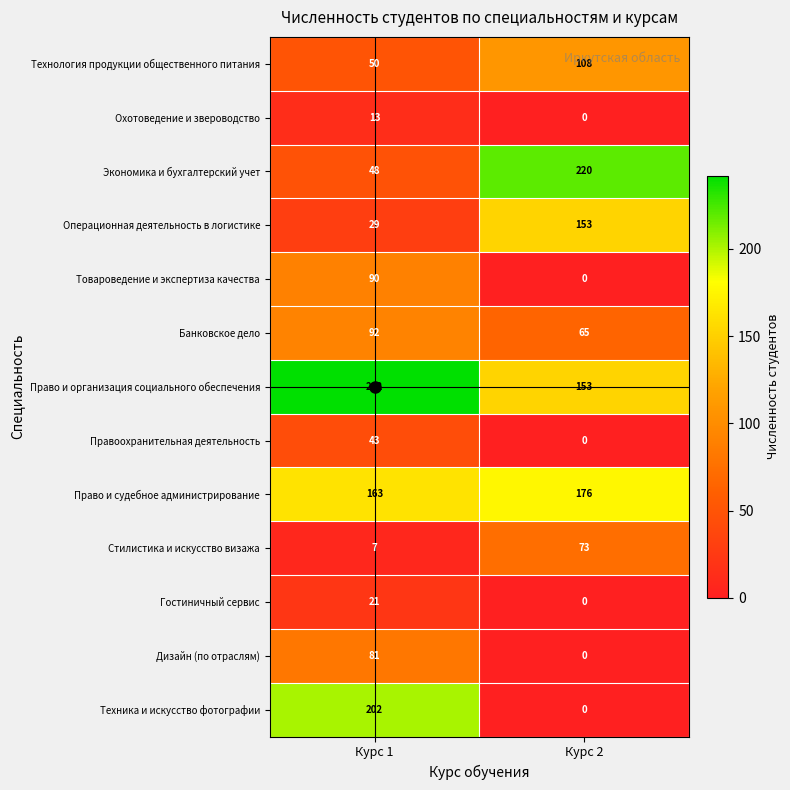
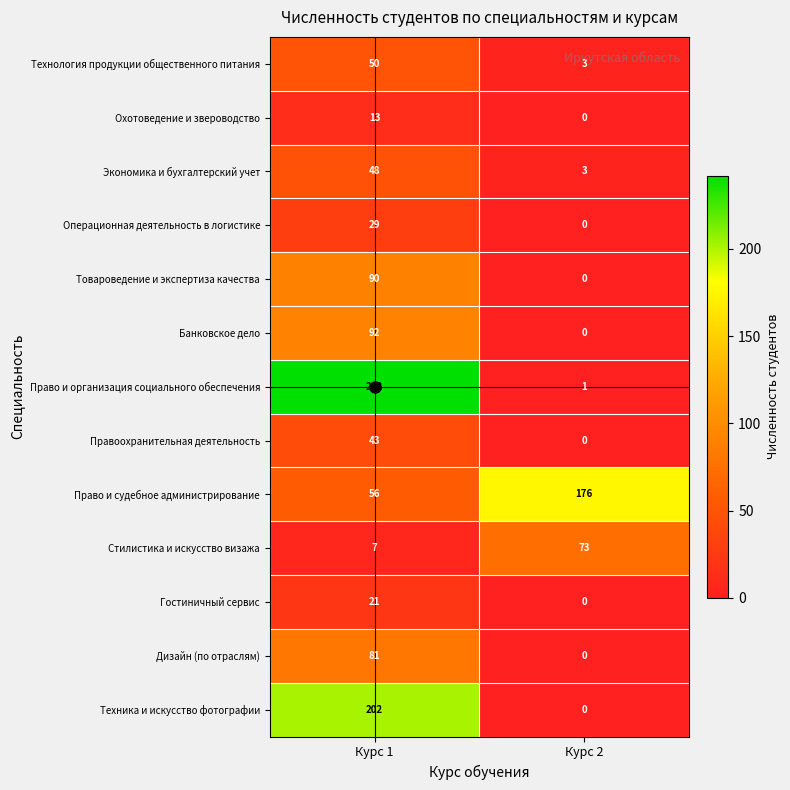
Технология продукции общественного питания, Курс 2: 108 -> 3
Экономика и бухгалтерский учет, Курс 2: 220 -> 3
Операционная деятельность в логистике, Курс 2: 153 -> 0
Банковское дело, Курс 2: 65 -> 0
Право и организация социального обеспечения, Курс 2: 153 -> 1
Право и судебное администрирование, Курс 1: 163 -> 56
